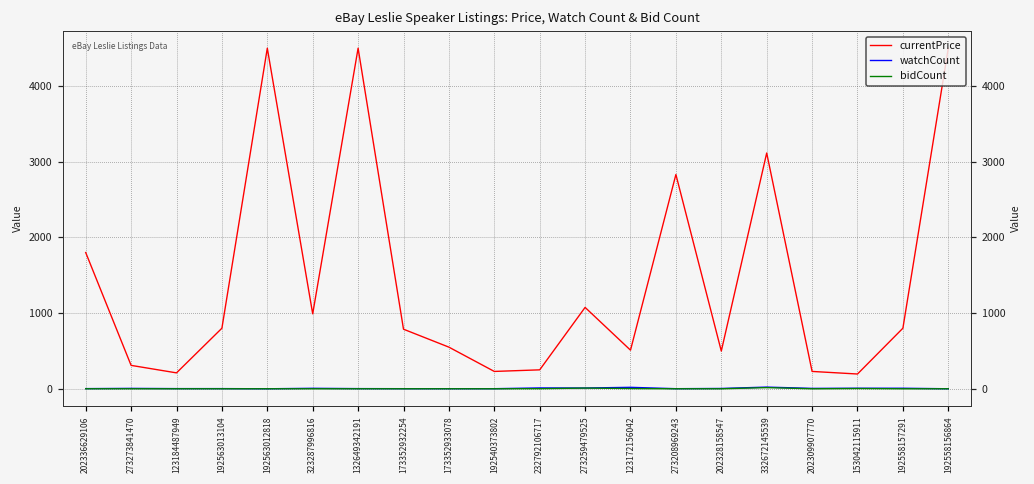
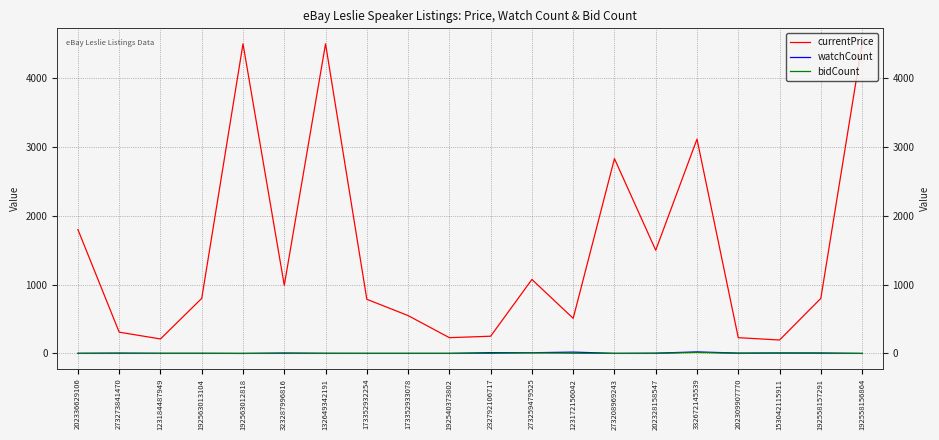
currentPrice, 202328158547: 500 -> 1500
